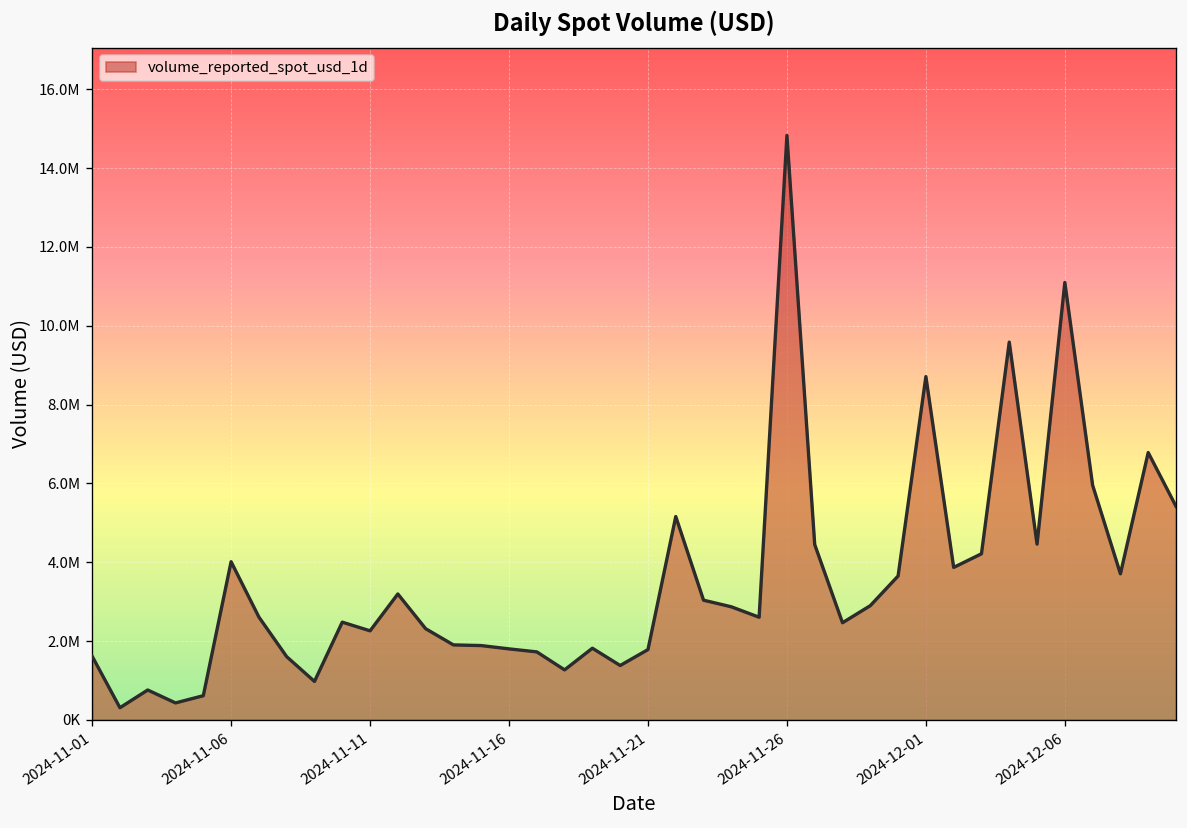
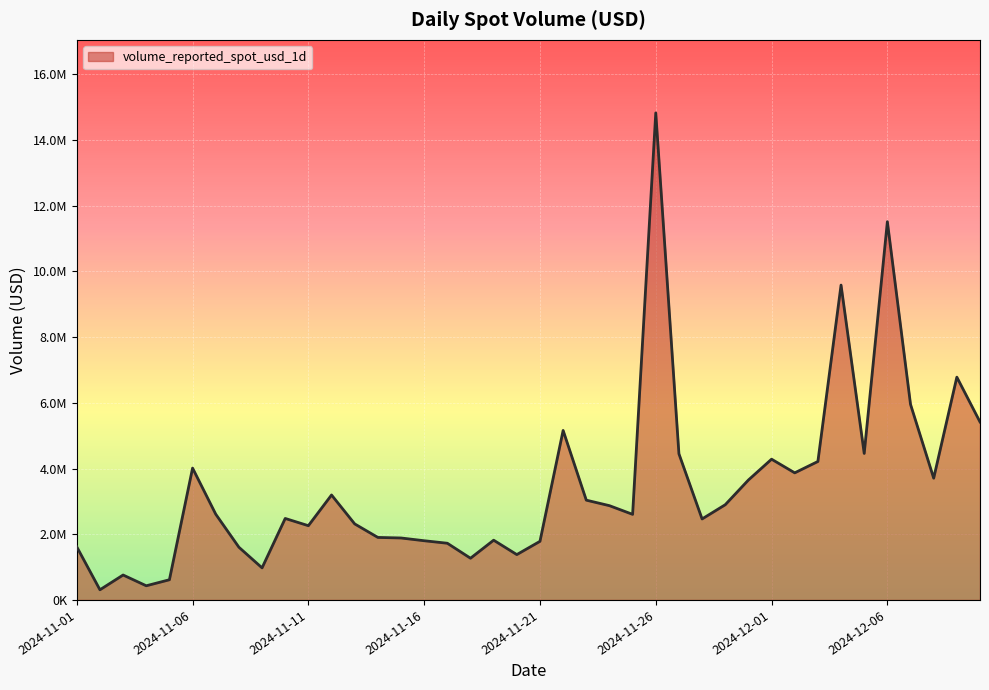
2024-12-01: 8700000 -> 4300000
2024-12-06: 11100000 -> 11500000
